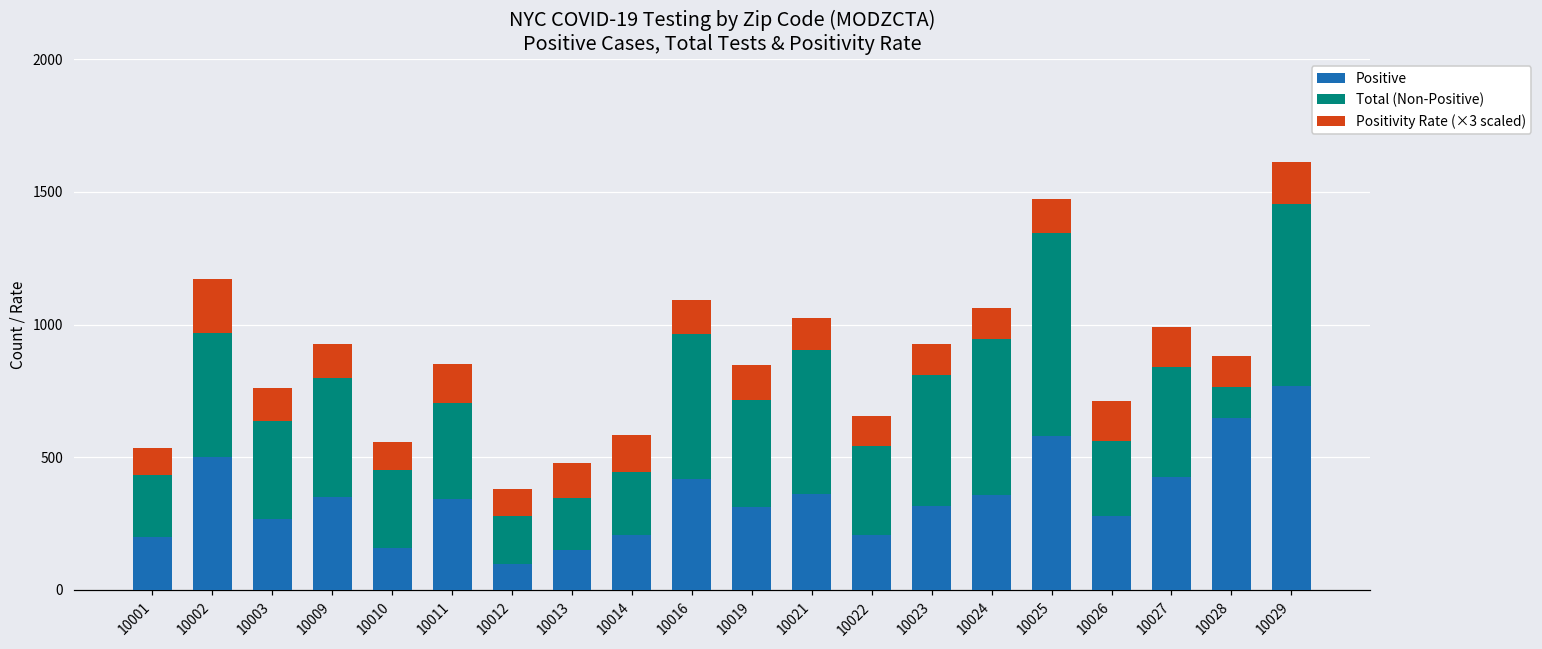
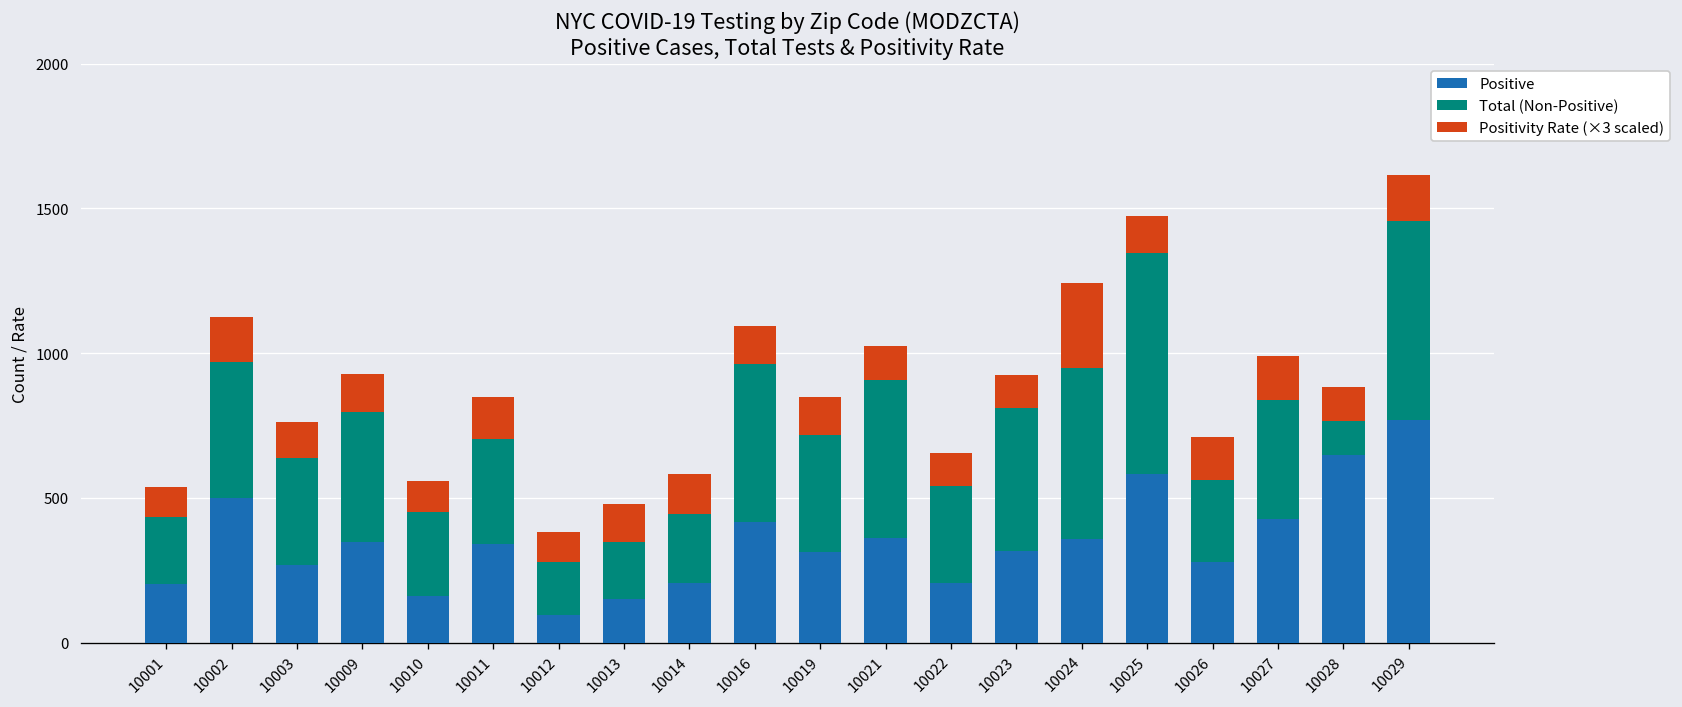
Positivity Rate (×3 scaled), 10002: 200 -> 150
Positivity Rate (×3 scaled), 10024: 110 -> 290
